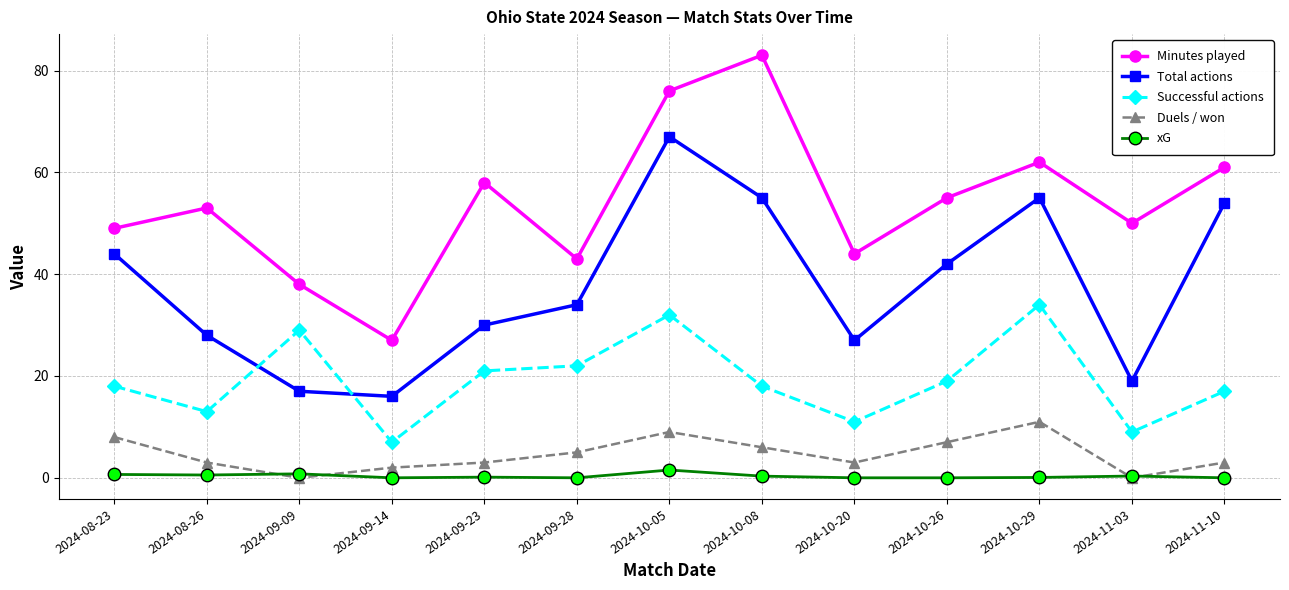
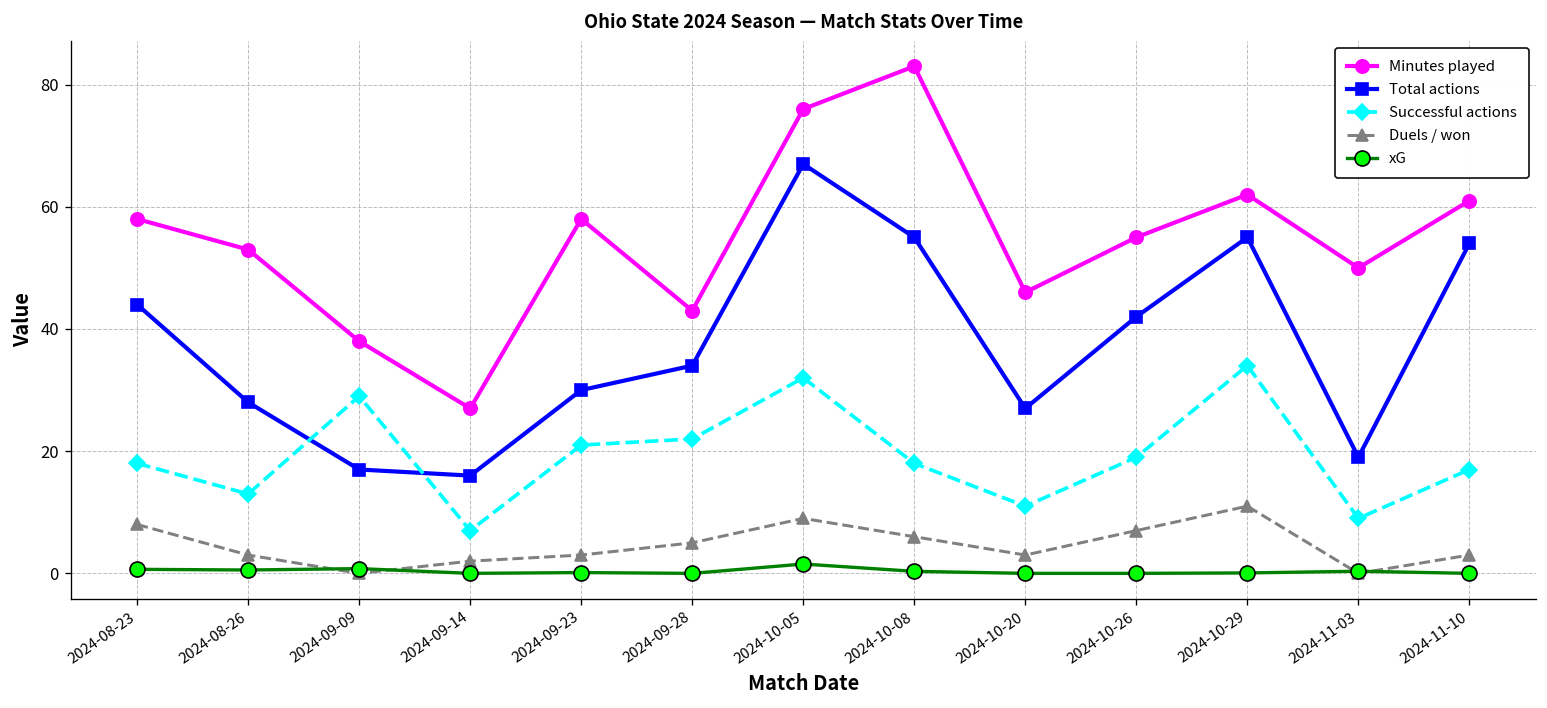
Minutes played, 2024-08-23: 49 -> 58
Minutes played, 2024-10-20: 44 -> 46
